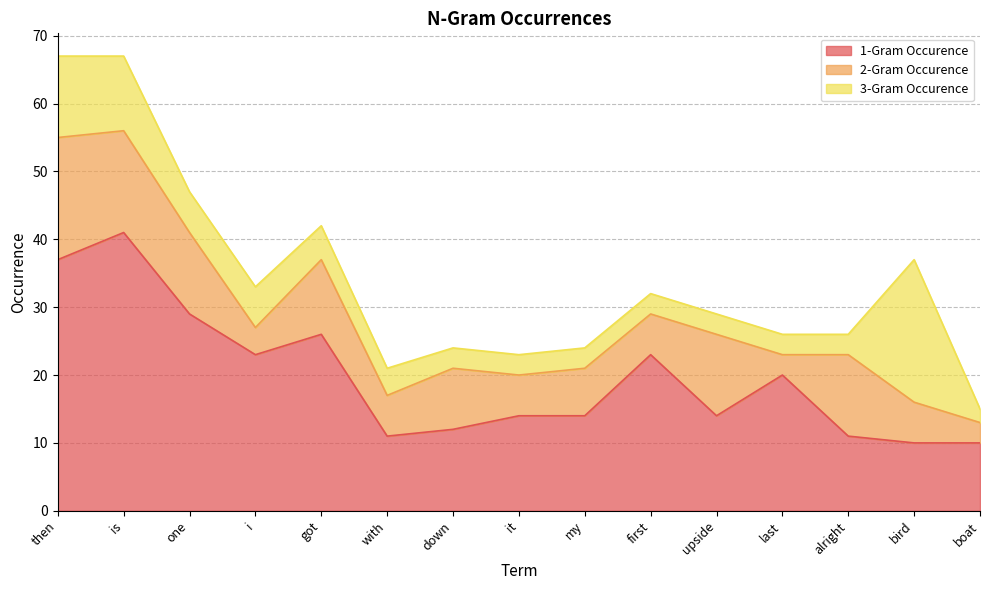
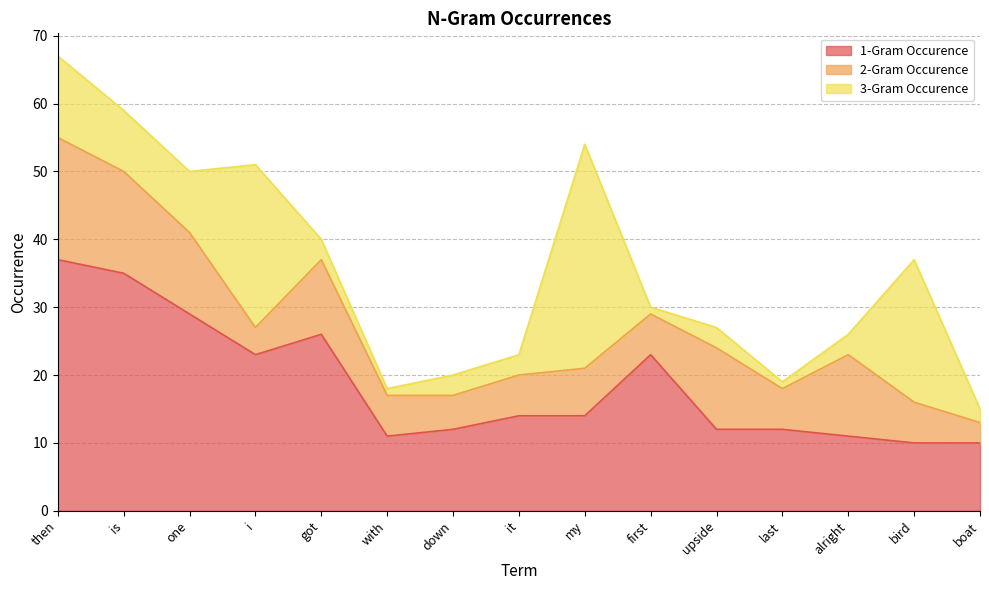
1-Gram Occurence, is: 41 -> 35
3-Gram Occurence, is: 11 -> 9
3-Gram Occurence, one: 6 -> 9
3-Gram Occurence, i: 6 -> 24
3-Gram Occurence, got: 5 -> 3
3-Gram Occurence, with: 4 -> 1
2-Gram Occurence, down: 9 -> 5
3-Gram Occurence, my: 3 -> 33
3-Gram Occurence, first: 3 -> 1
1-Gram Occurence, upside: 14 -> 12
1-Gram Occurence, last: 20 -> 12
2-Gram Occurence, last: 3 -> 6
3-Gram Occurence, last: 3 -> 1
